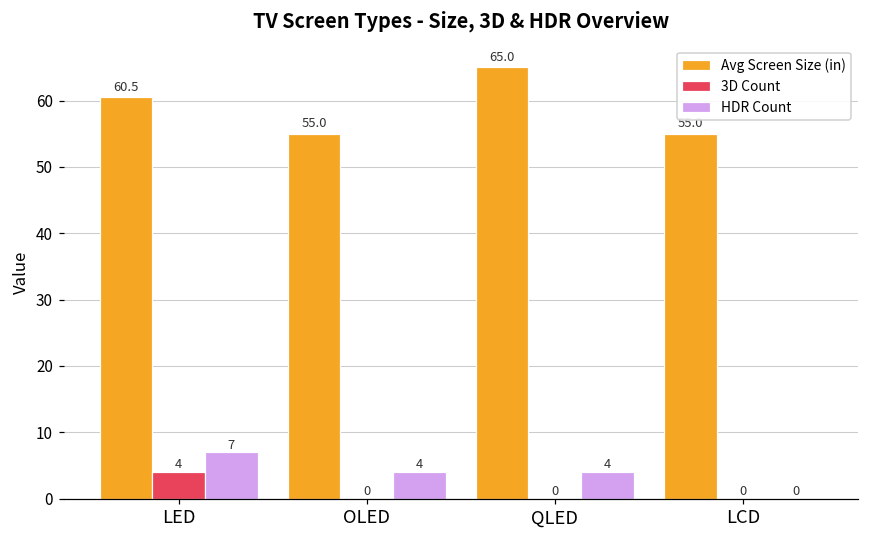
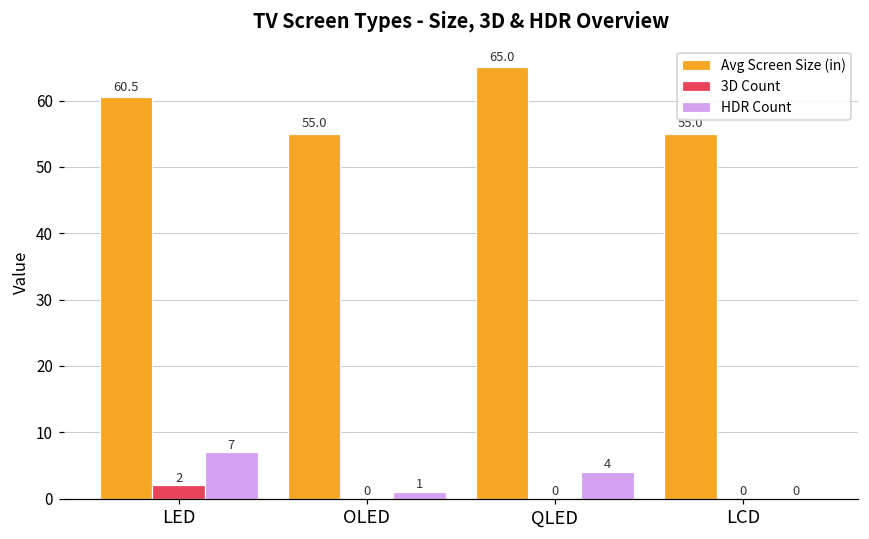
3D Count, LED: 4 -> 2
HDR Count, OLED: 4 -> 1
